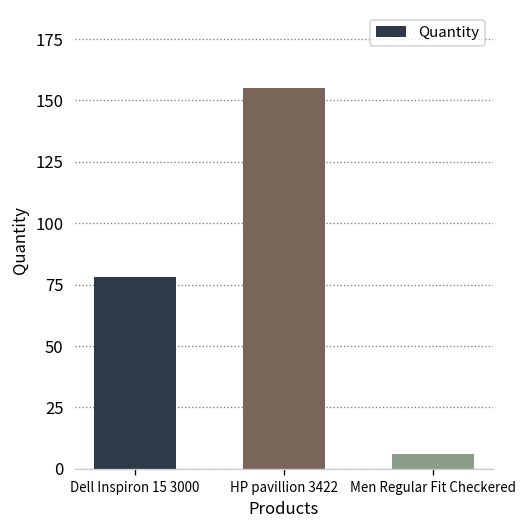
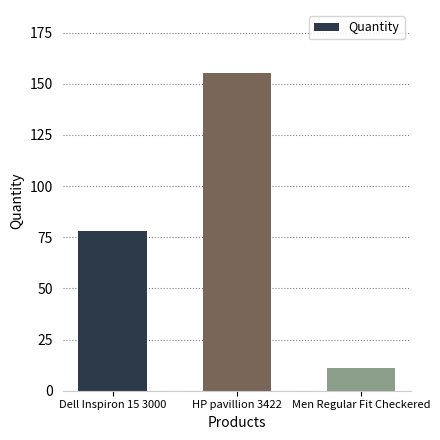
Men Regular Fit Checkered: 6 -> 11
